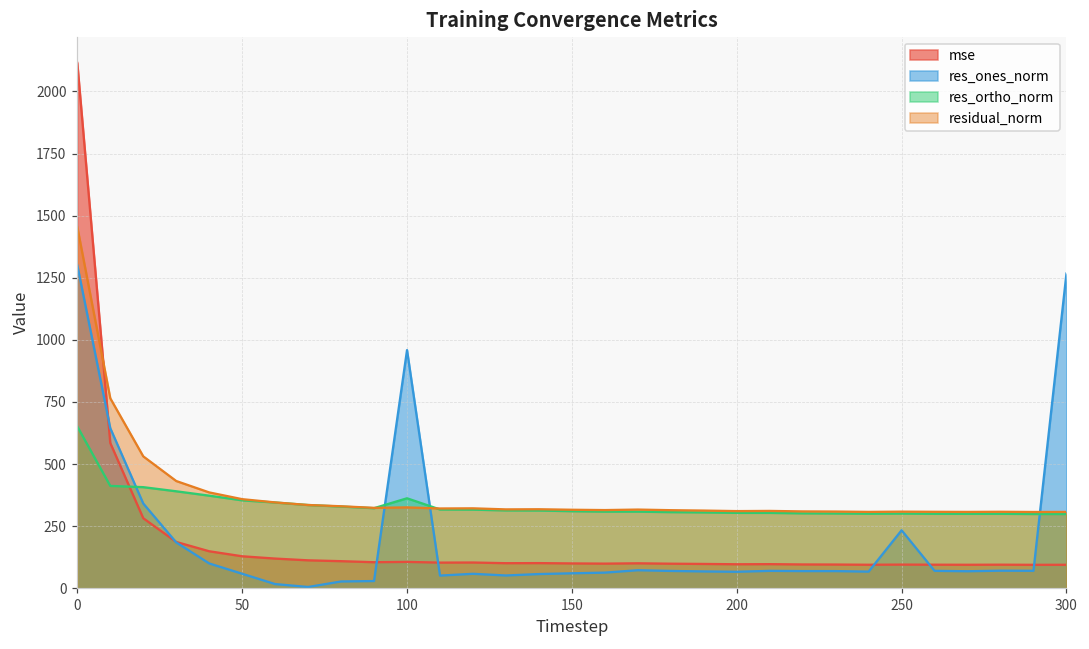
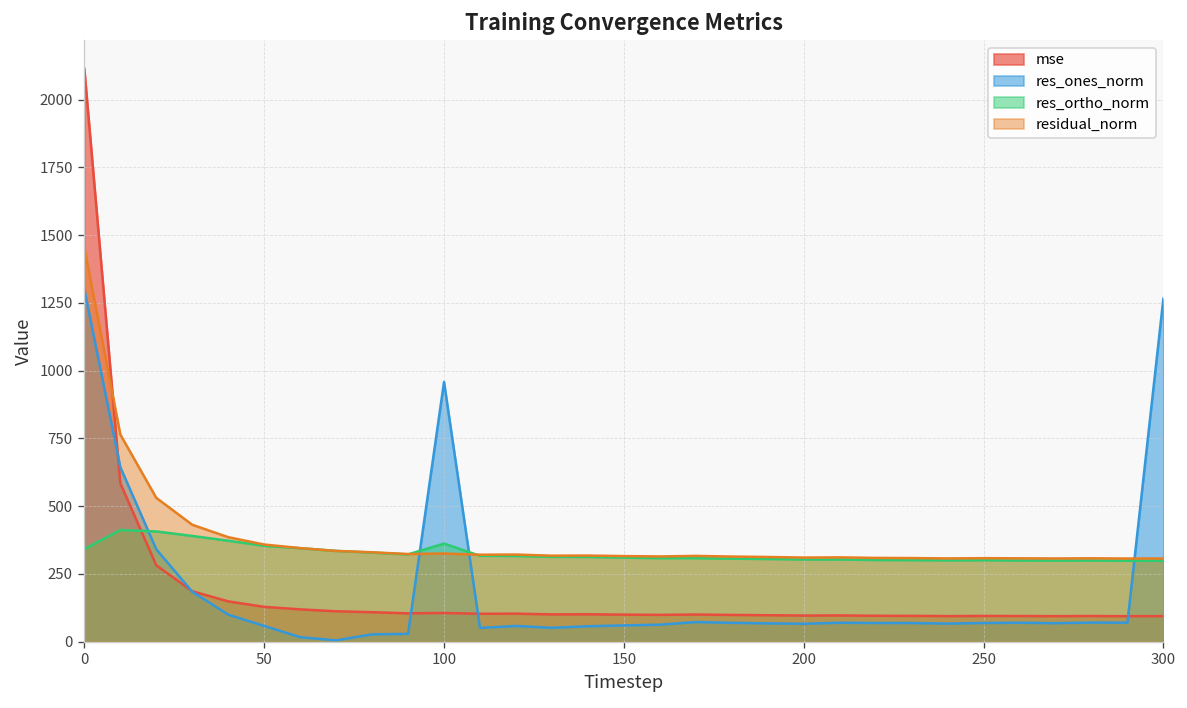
res_ortho_norm, 0: 650 -> 340
res_ones_norm, 250: 230 -> 70
